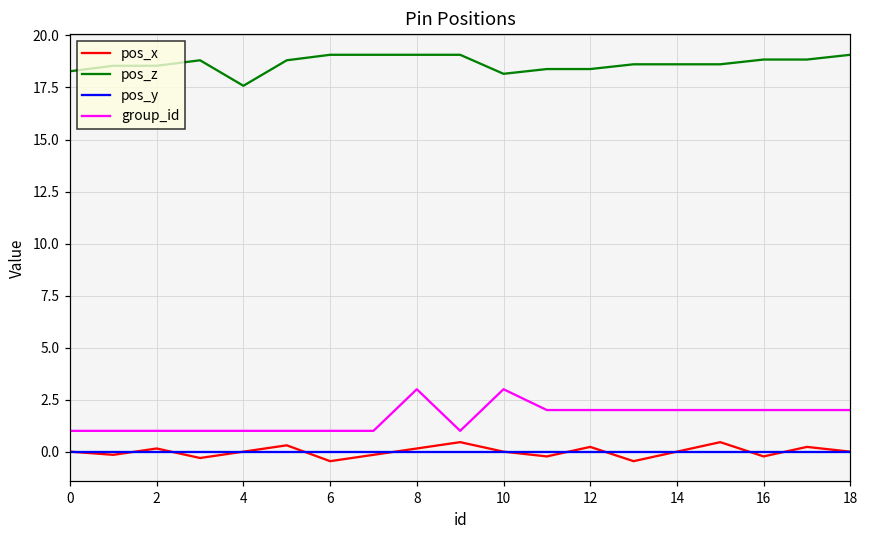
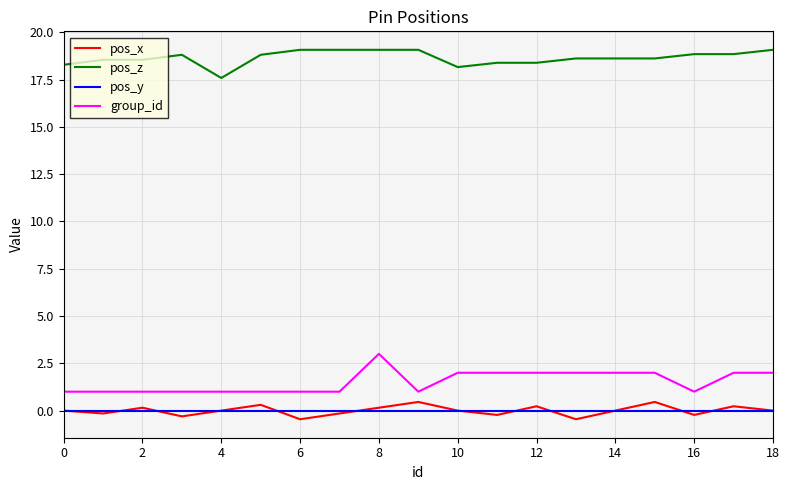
group_id, 10: 3 -> 2
group_id, 16: 2 -> 1
